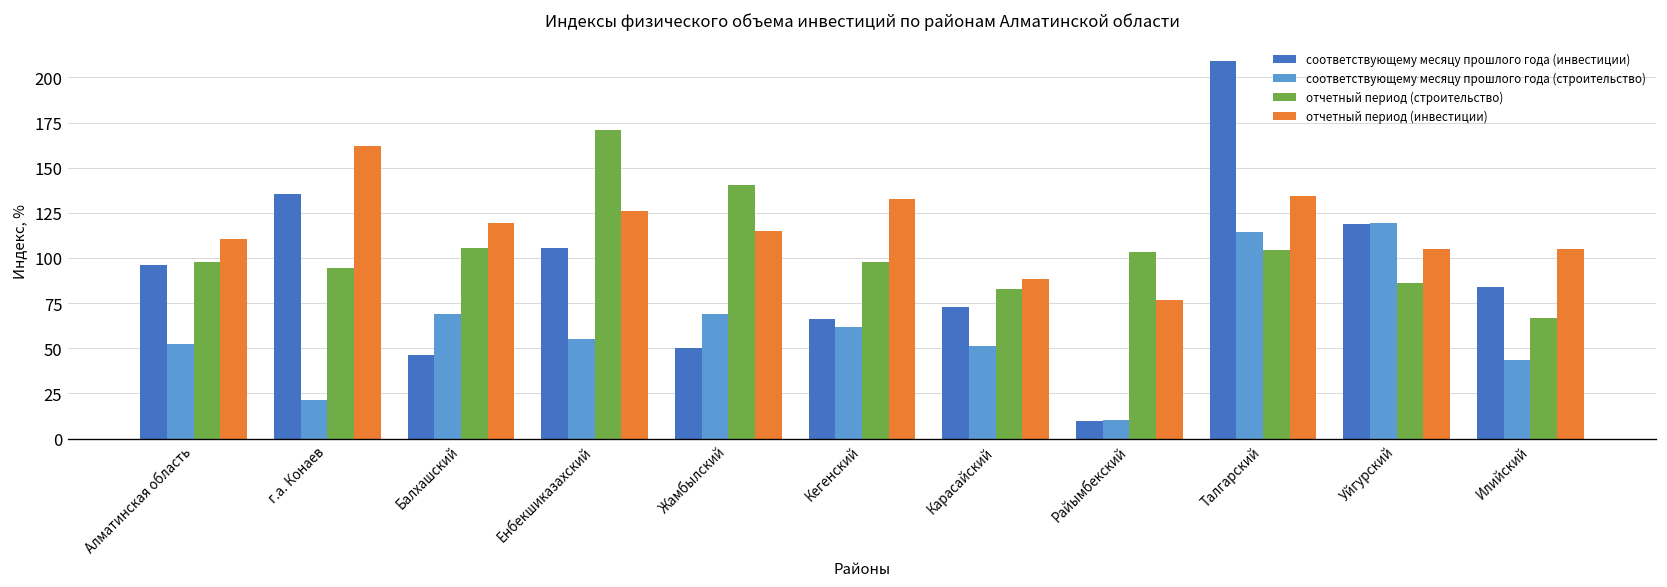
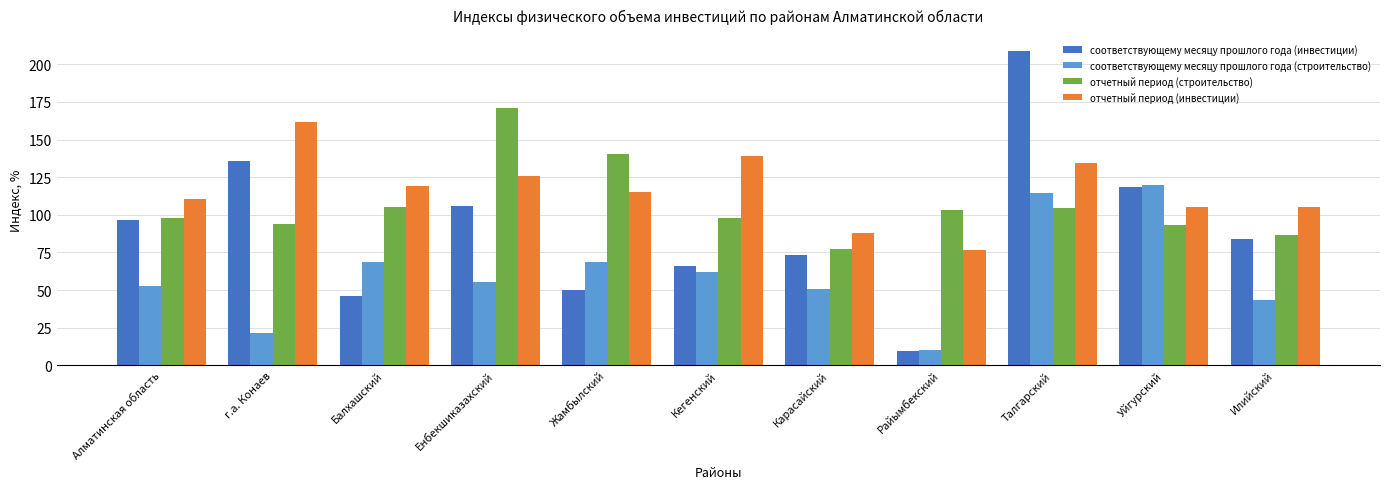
отчетный период (инвестиции), Кегенский: 133 -> 139
отчетный период (строительство), Карасайский: 83 -> 77
отчетный период (строительство), Уйгурский: 86 -> 93
отчетный период (строительство), Илийский: 67 -> 87
